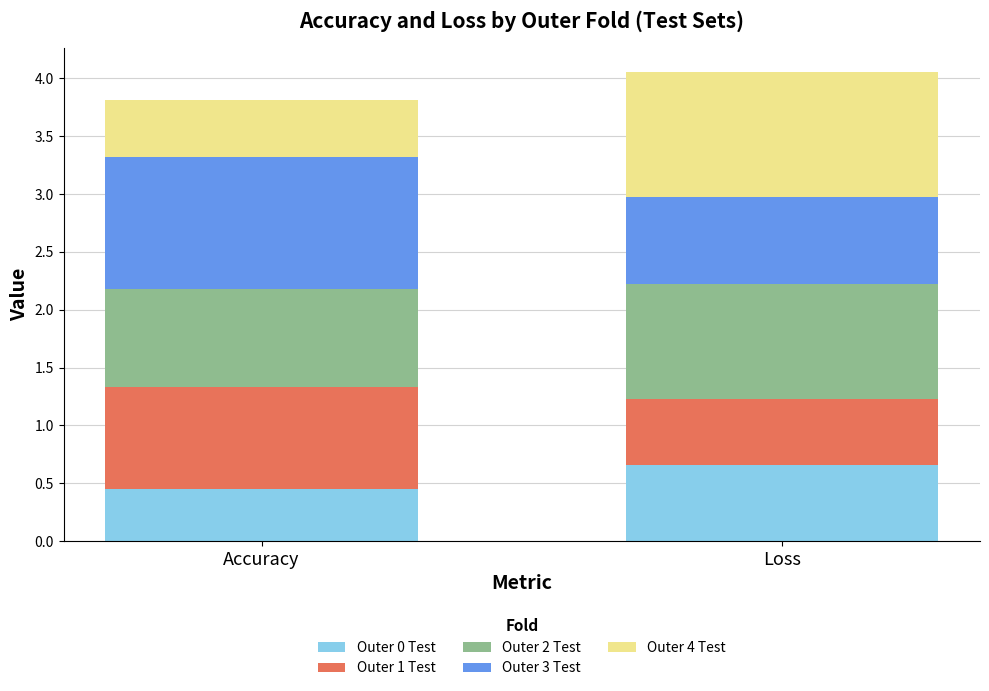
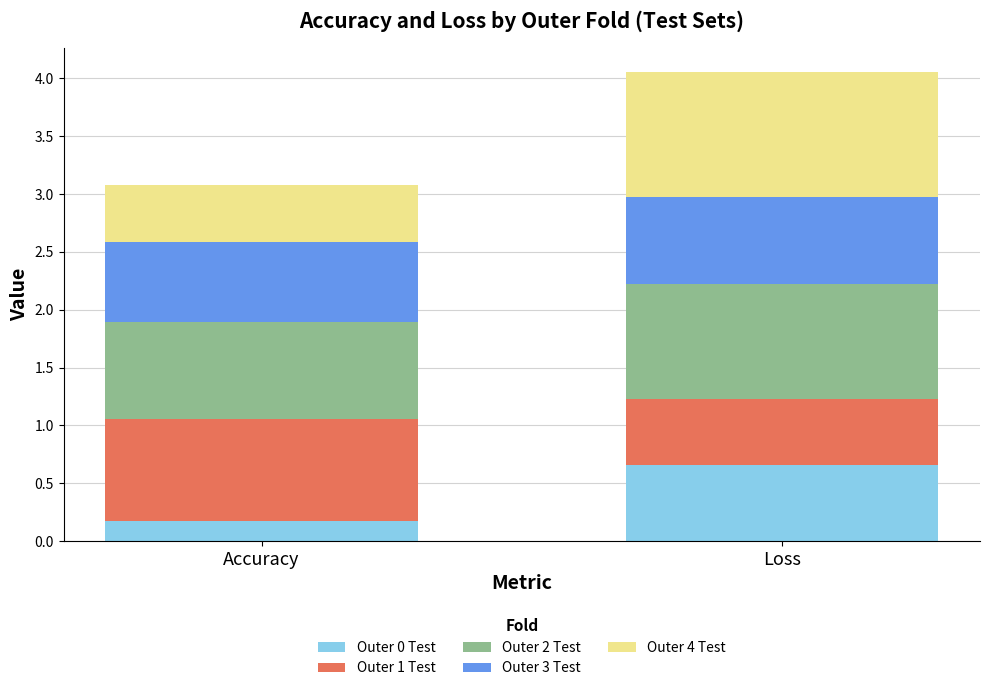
Outer 0 Test, Accuracy: 0.45 -> 0.17
Outer 3 Test, Accuracy: 1.15 -> 0.69
